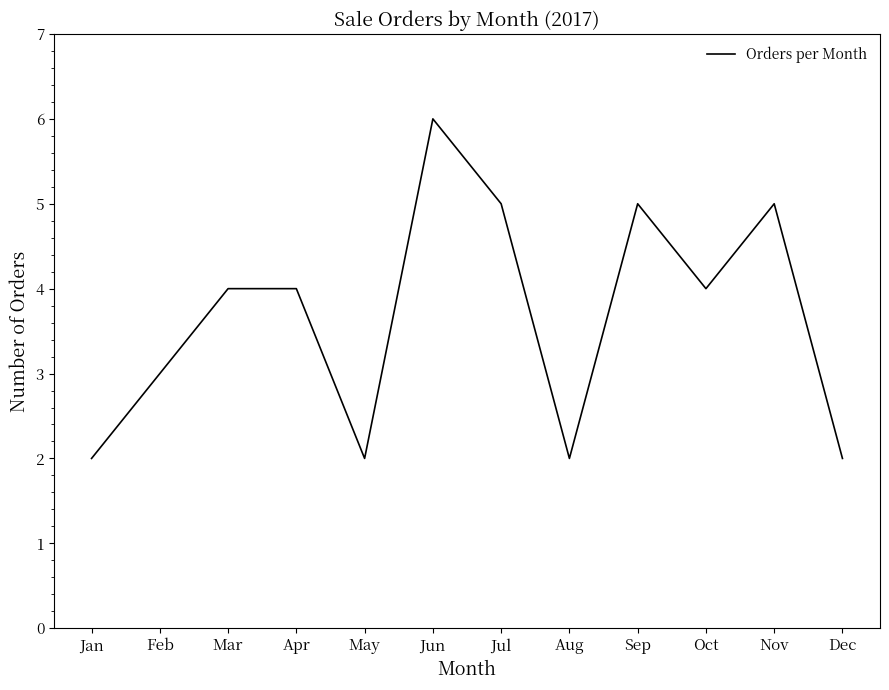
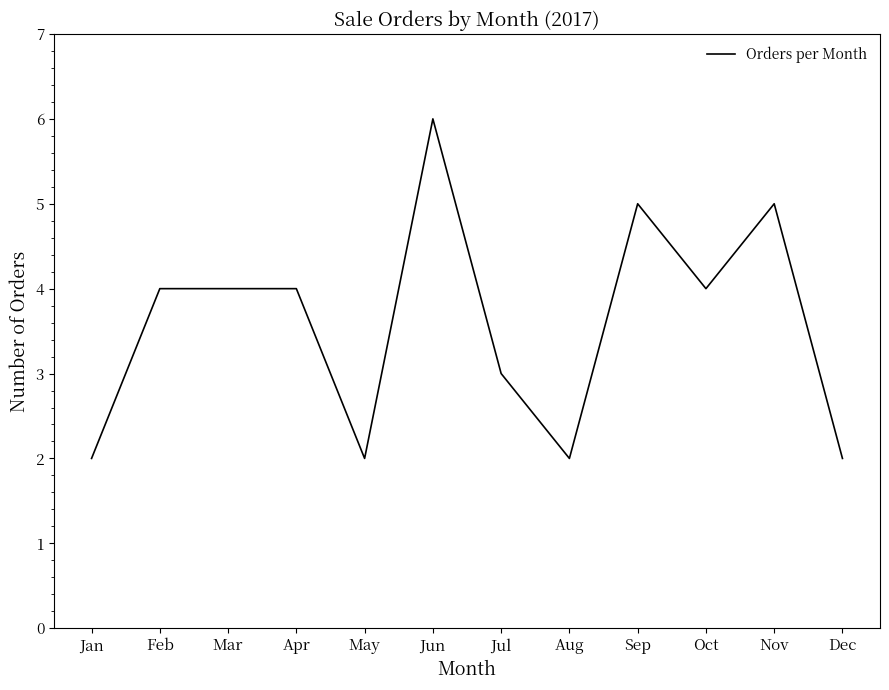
Feb: 3 -> 4
Jul: 5 -> 3
